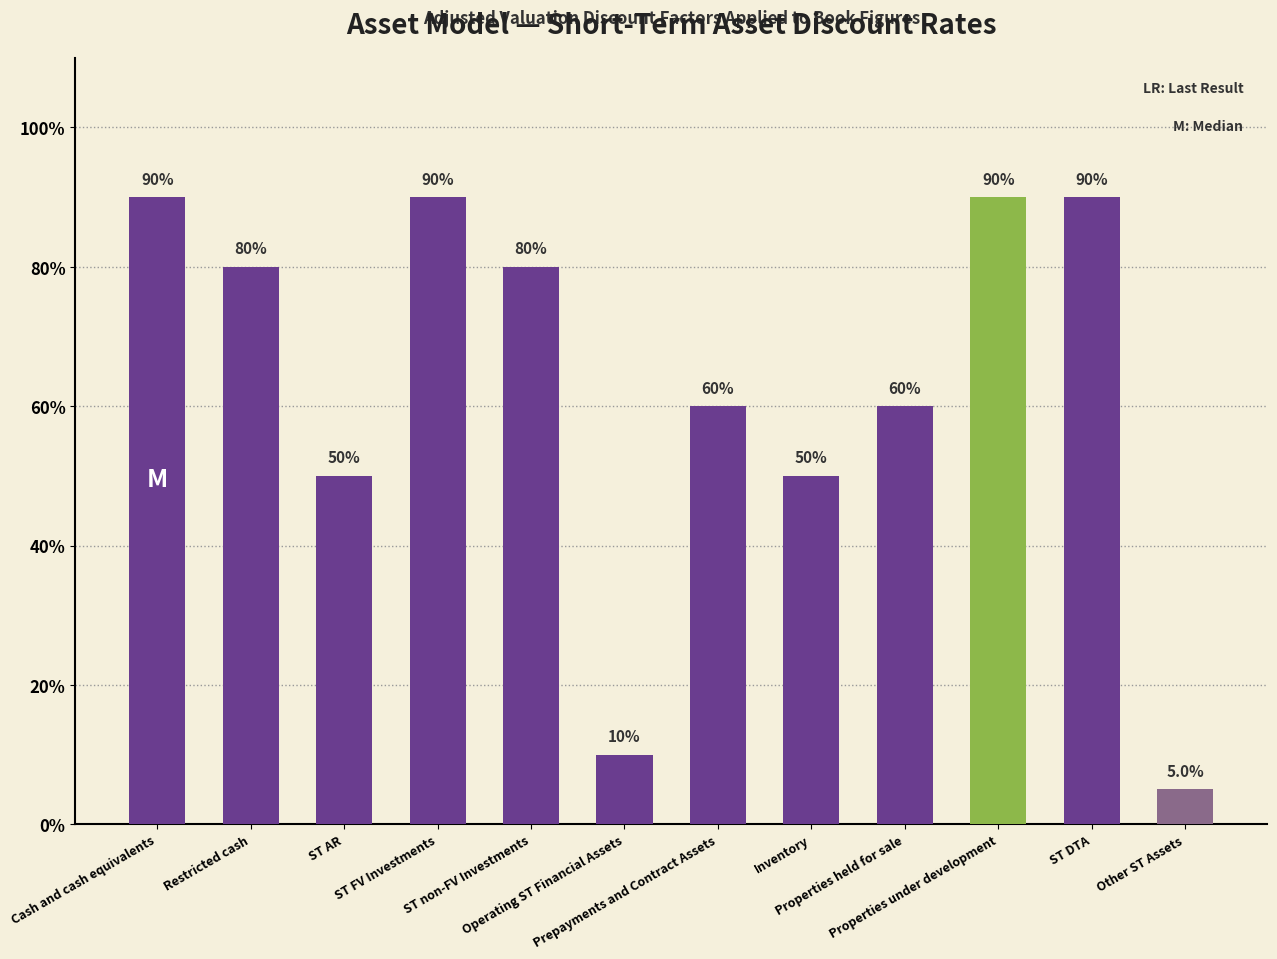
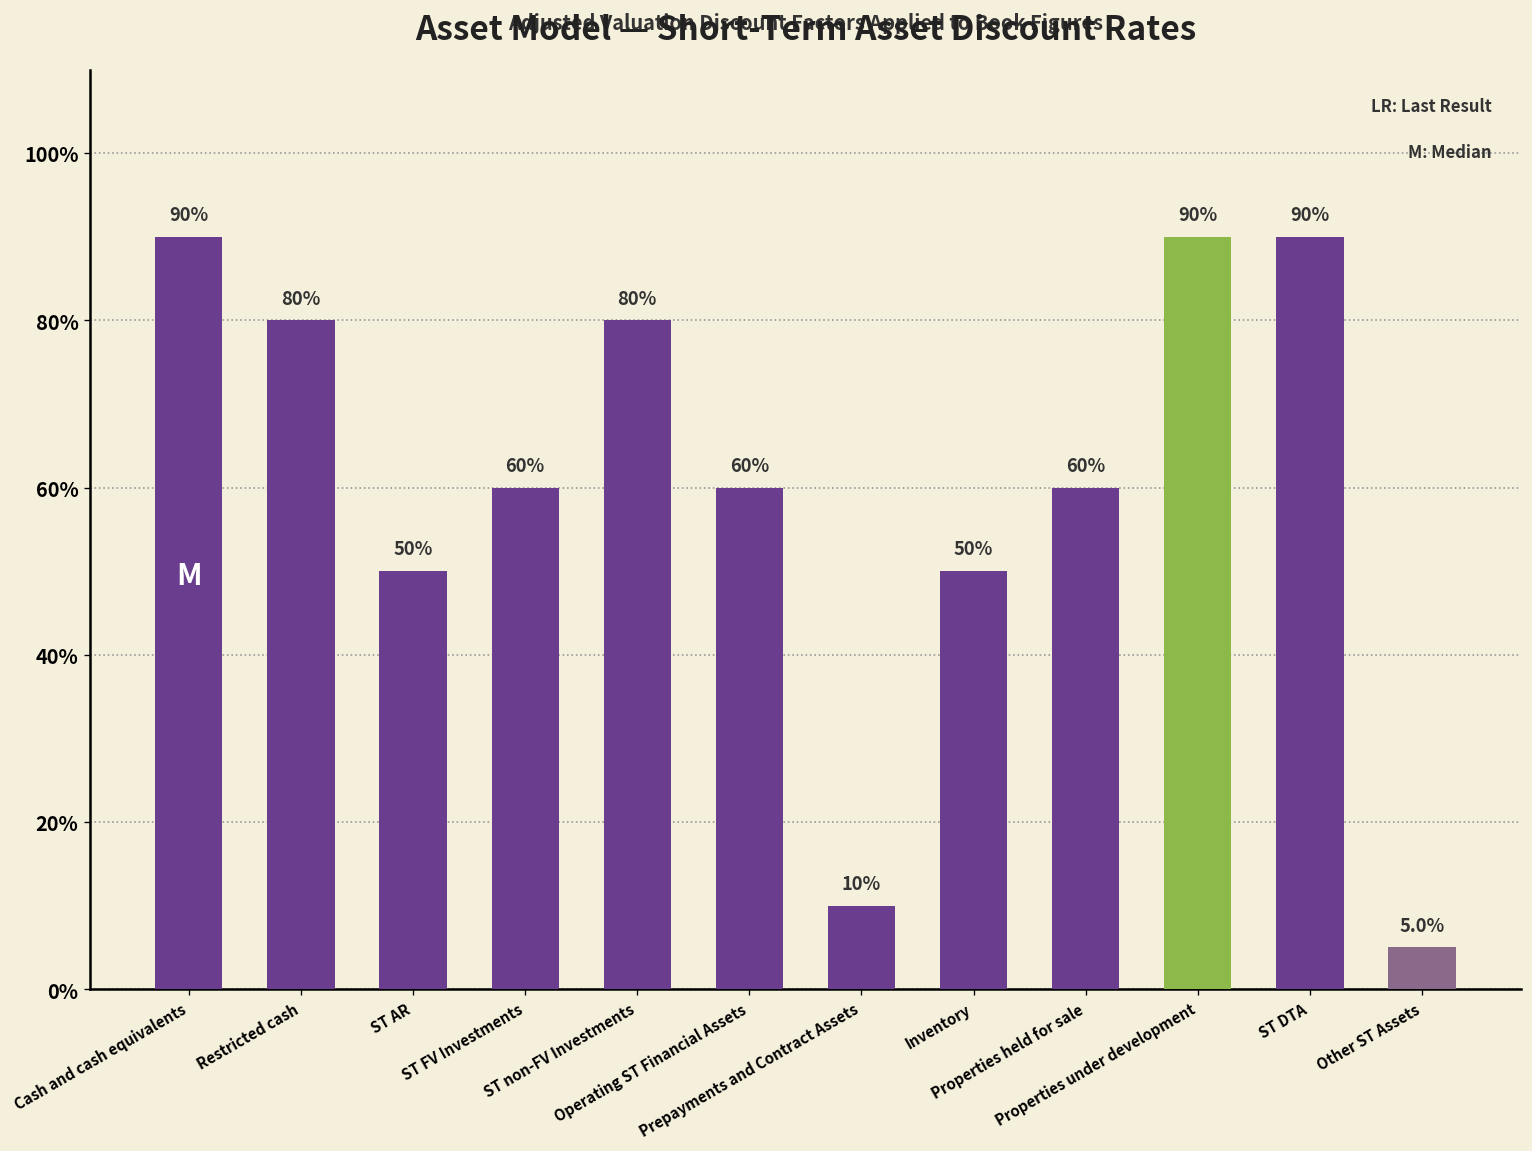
ST FV Investments: 90% -> 60%
Operating ST Financial Assets: 10% -> 60%
Prepayments and Contract Assets: 60% -> 10%
